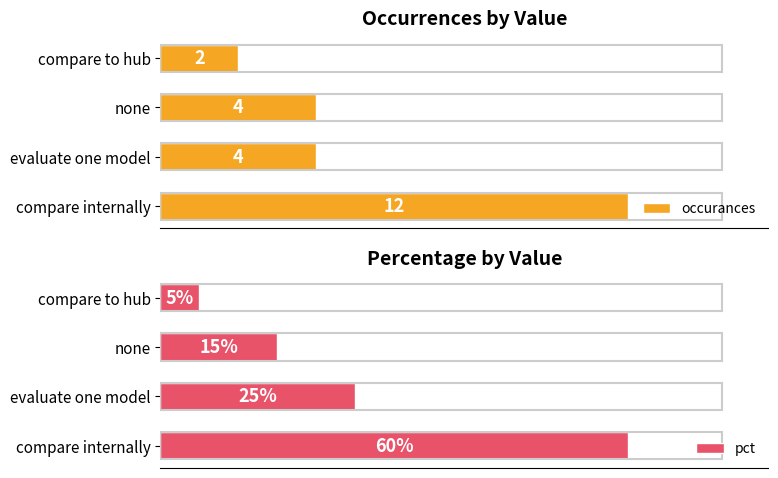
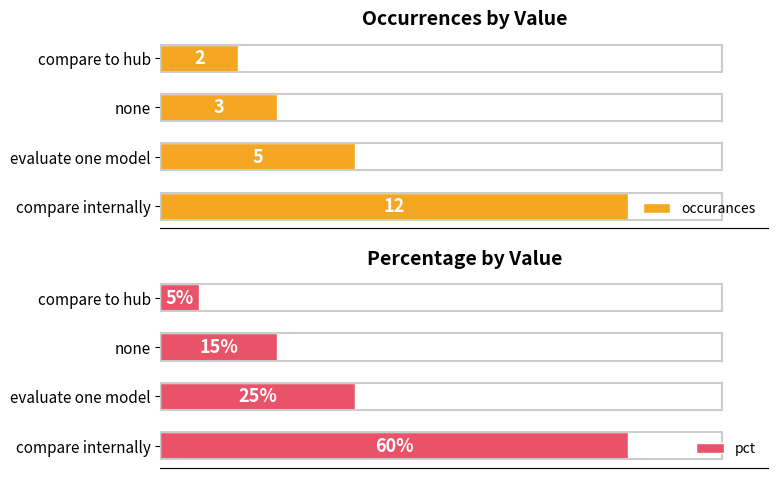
Occurrences by Value, none: 4 -> 3
Occurrences by Value, evaluate one model: 4 -> 5
